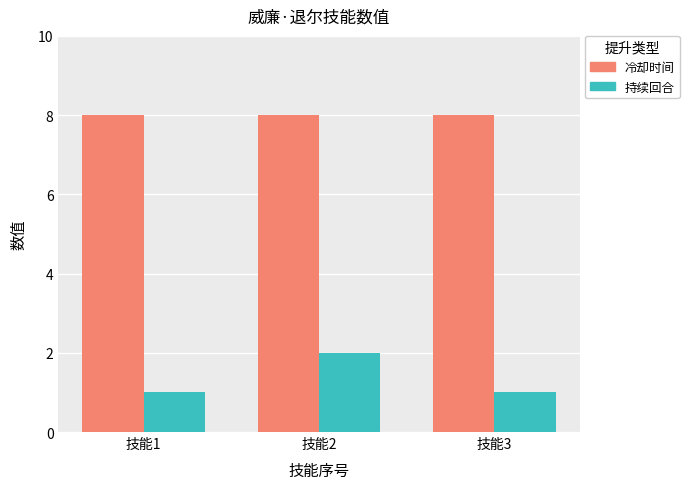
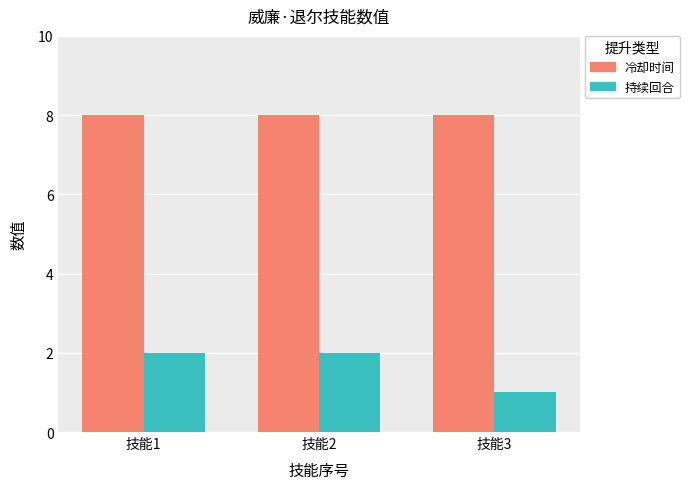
持续回合, 技能1: 1 -> 2
